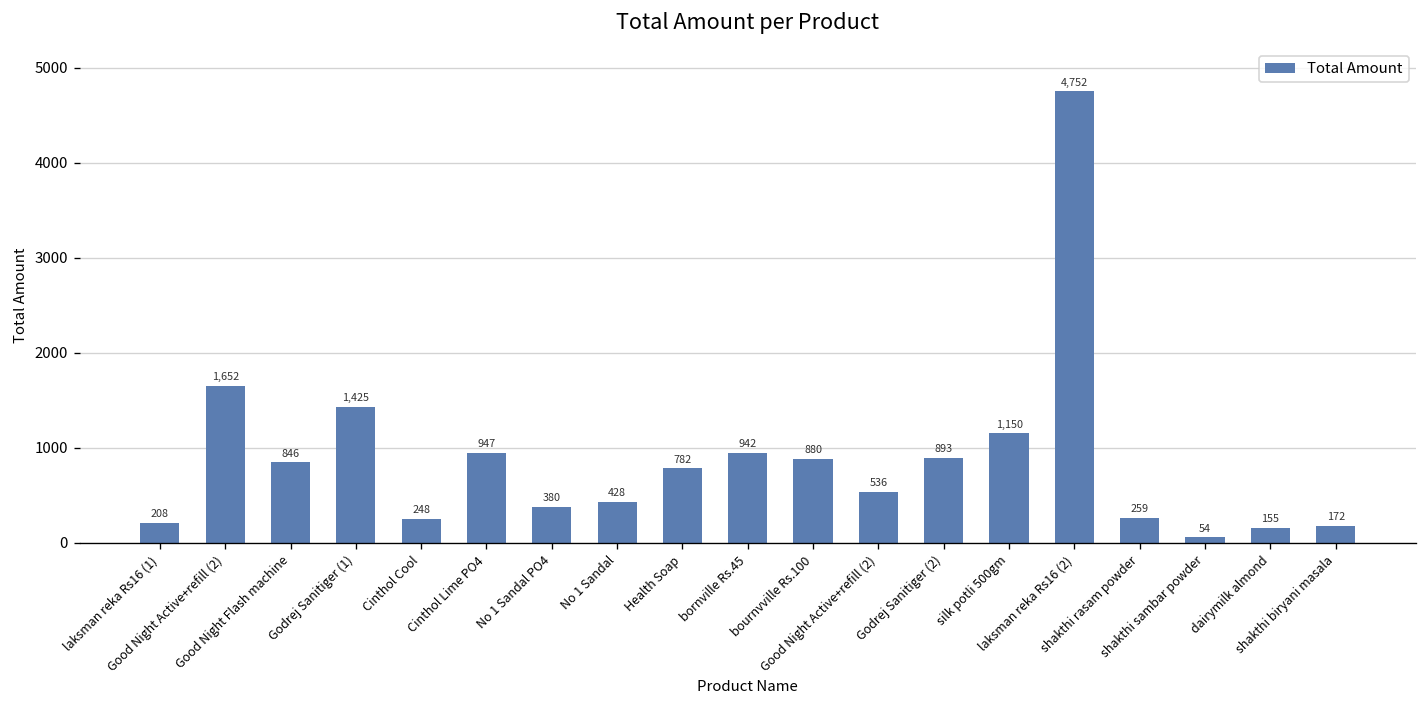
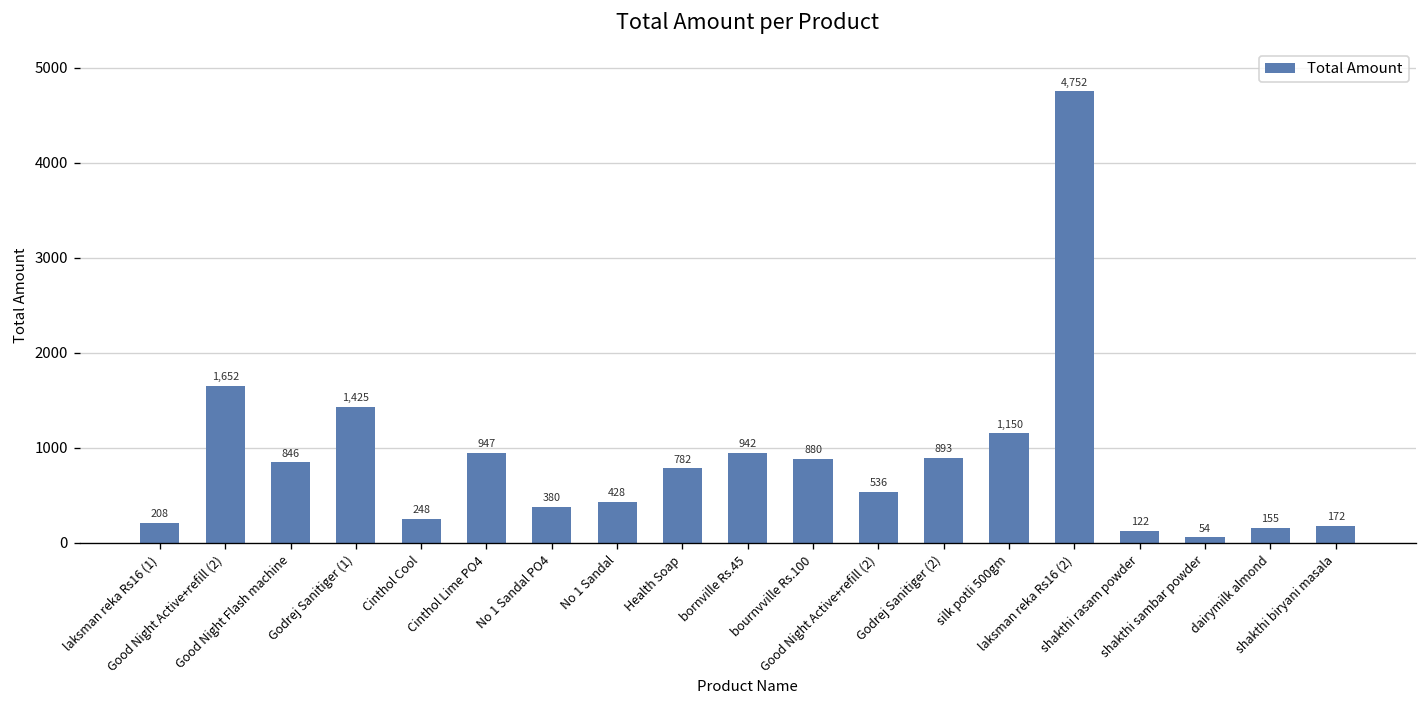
shakthi rasam powder: 259 -> 122
